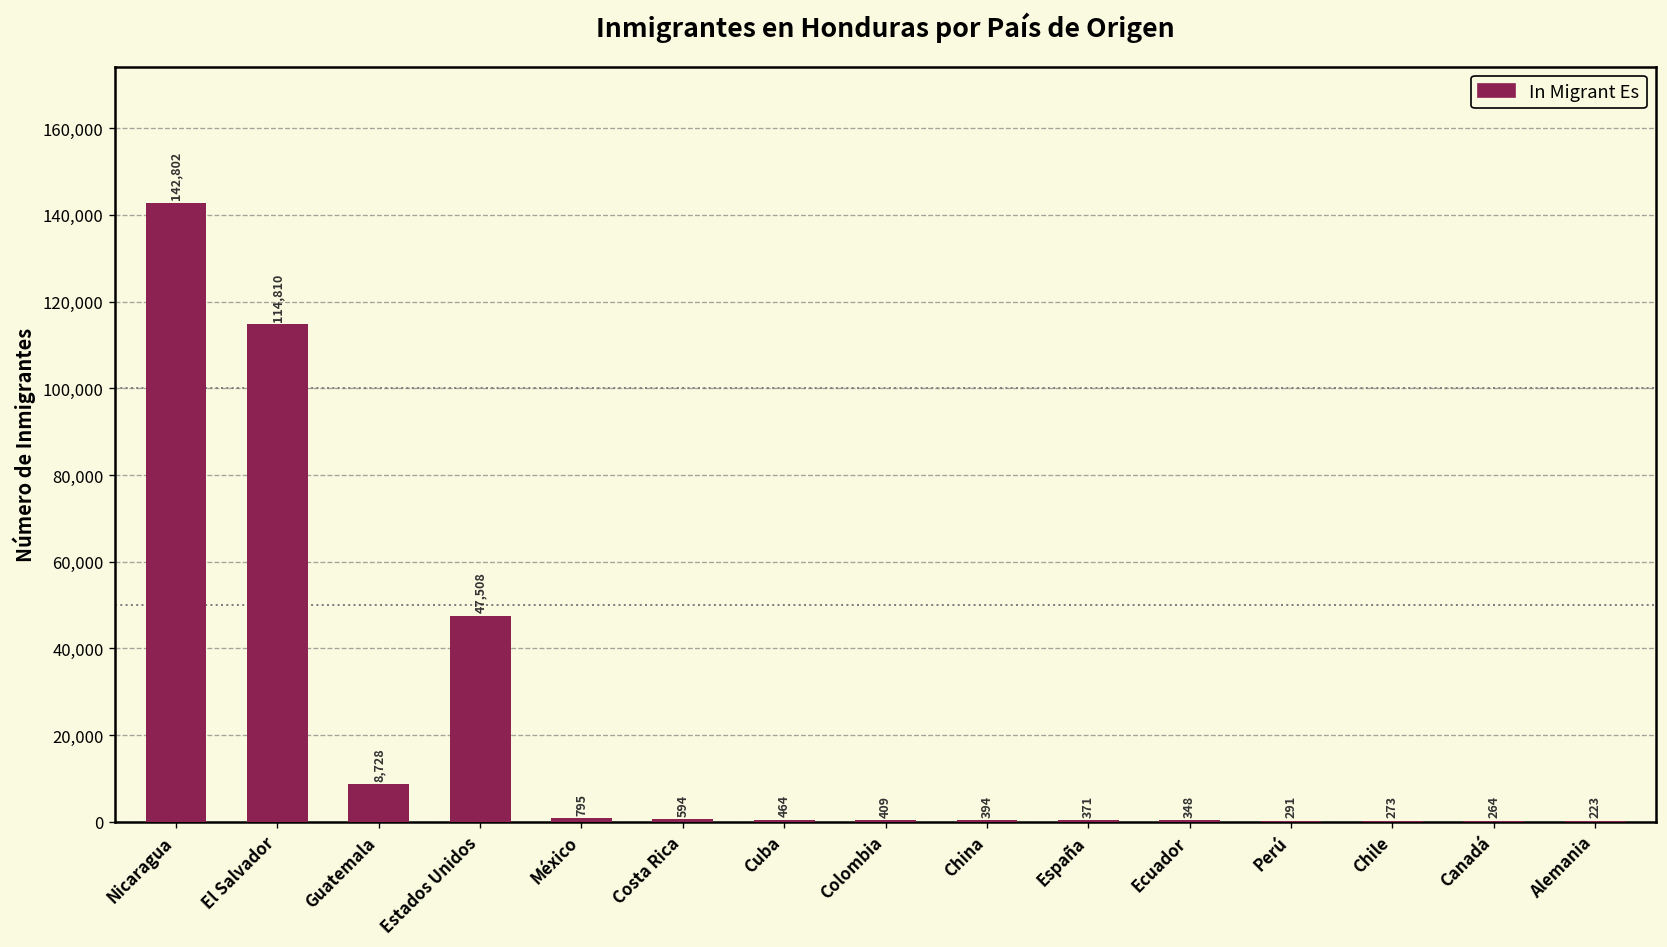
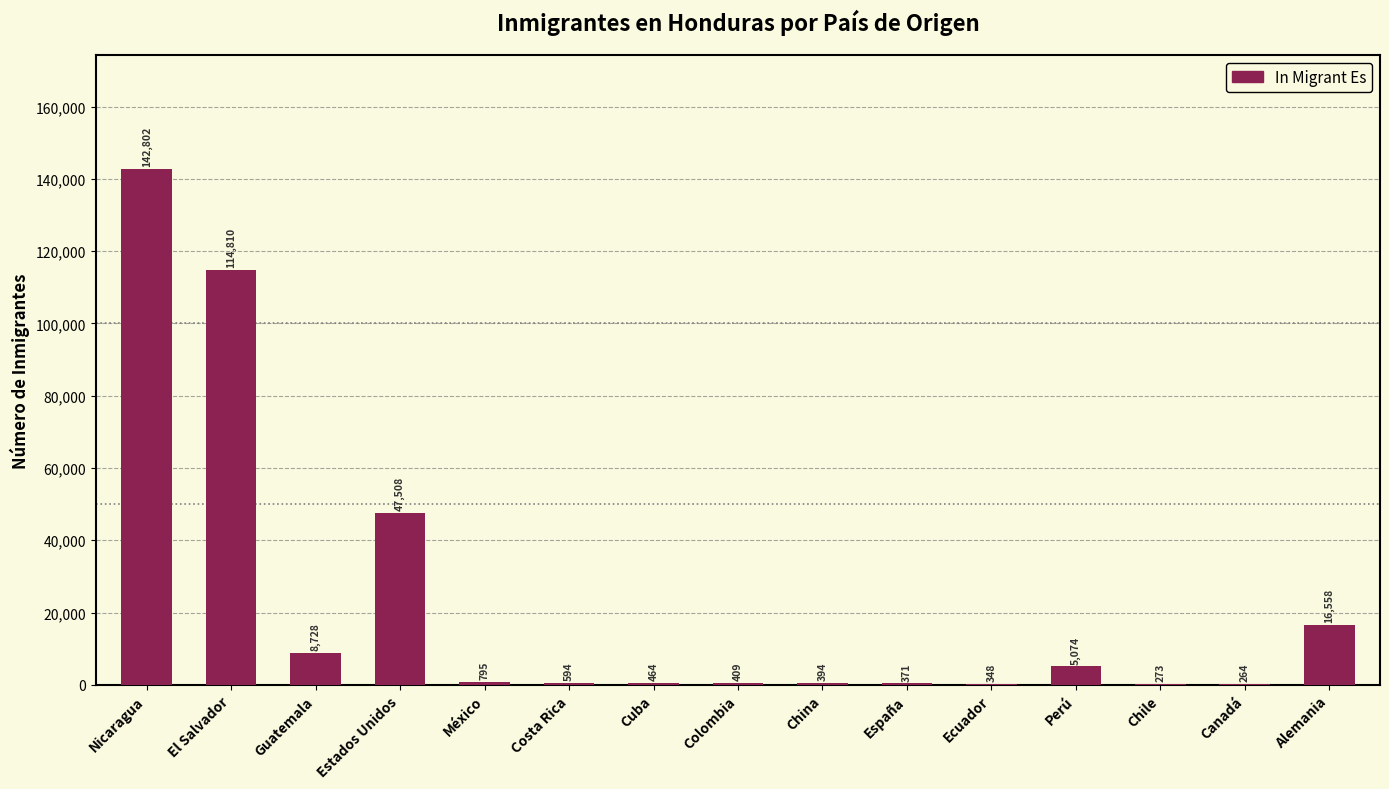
Perú: 291 -> 5,074
Alemania: 223 -> 16,558
